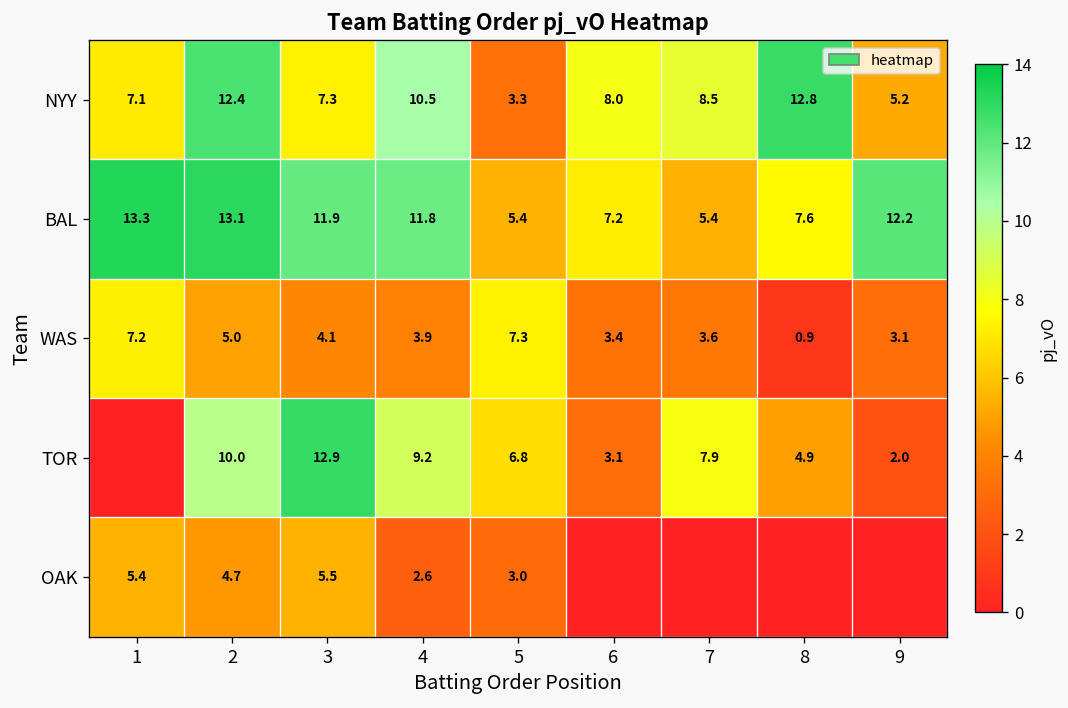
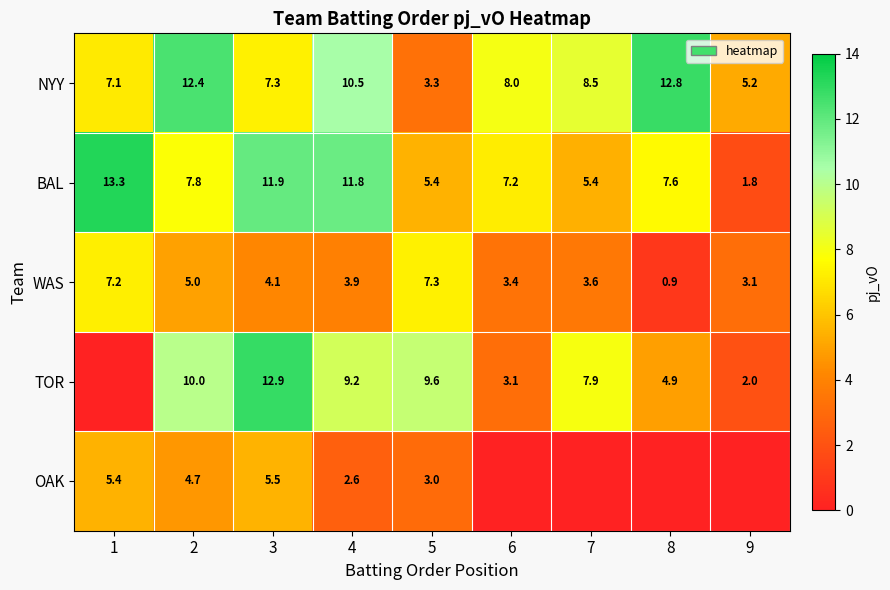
BAL, 2: 13.1 -> 7.8
BAL, 9: 12.2 -> 1.8
TOR, 5: 6.8 -> 9.6
